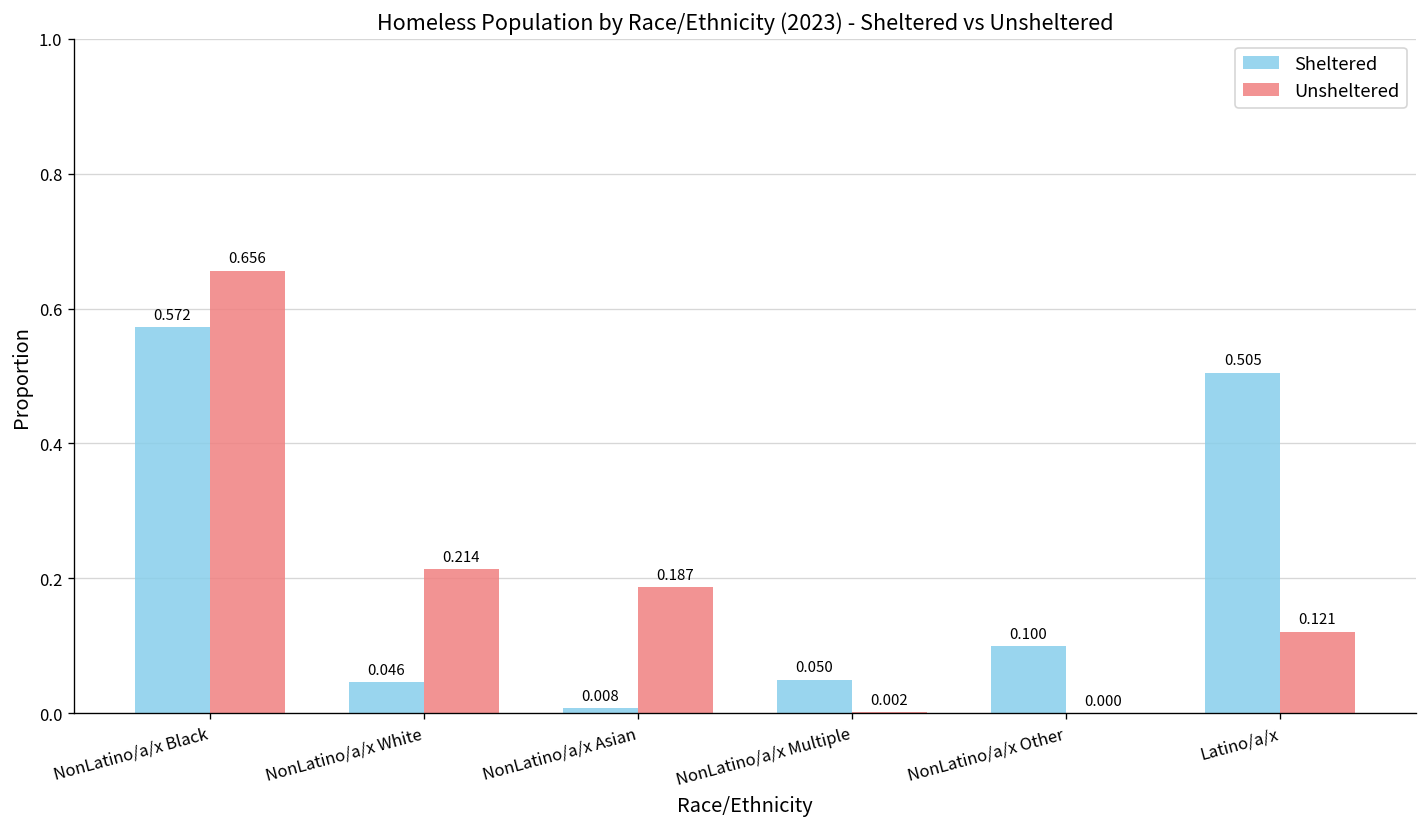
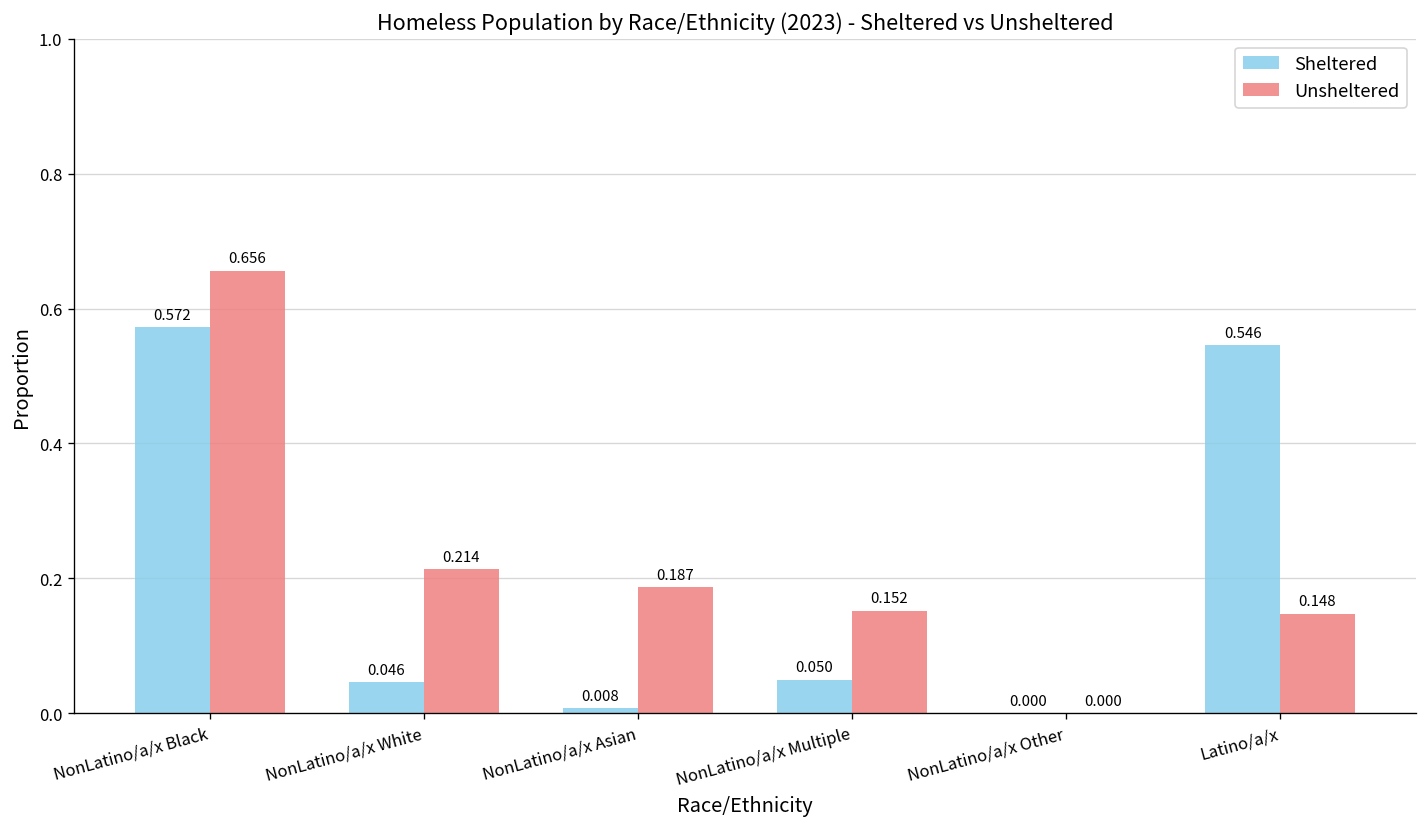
Unsheltered, NonLatino/a/x Multiple: 0.002 -> 0.152
Sheltered, NonLatino/a/x Other: 0.100 -> 0.000
Sheltered, Latino/a/x: 0.505 -> 0.546
Unsheltered, Latino/a/x: 0.121 -> 0.148
